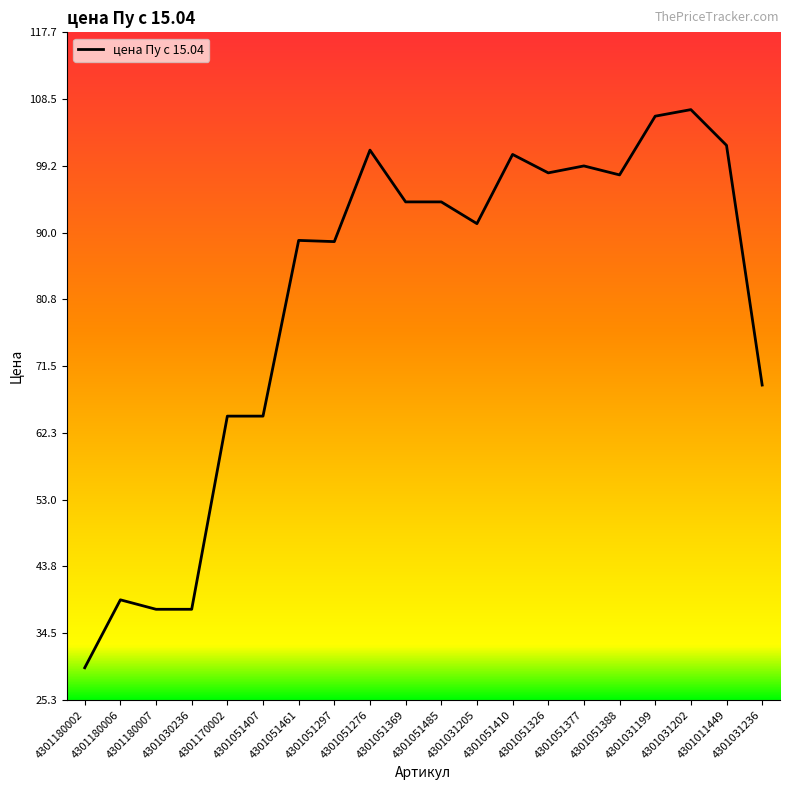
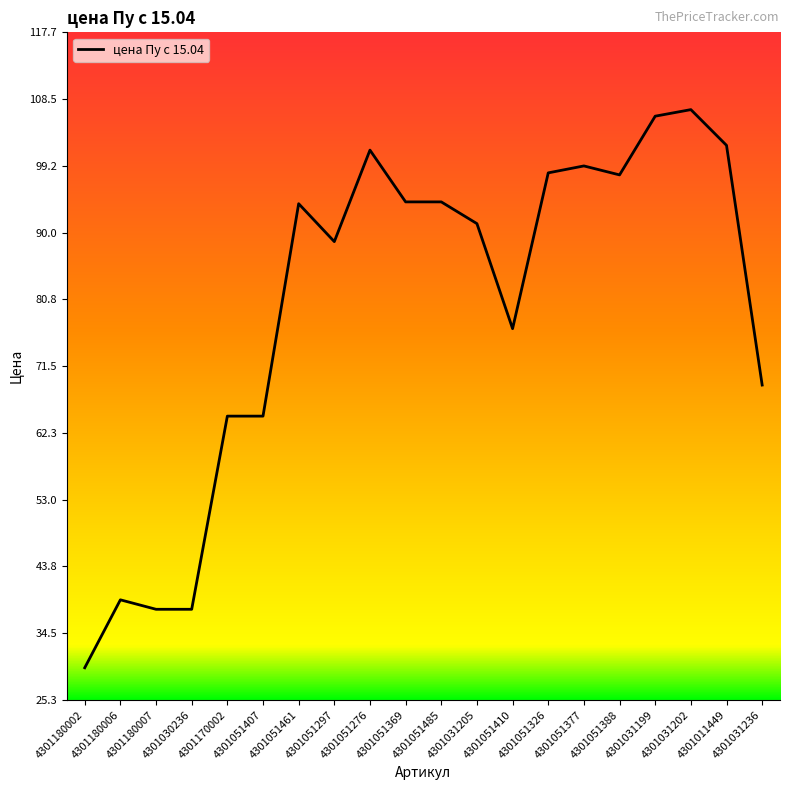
4301051461: 89 -> 94
4301051410: 101 -> 77
